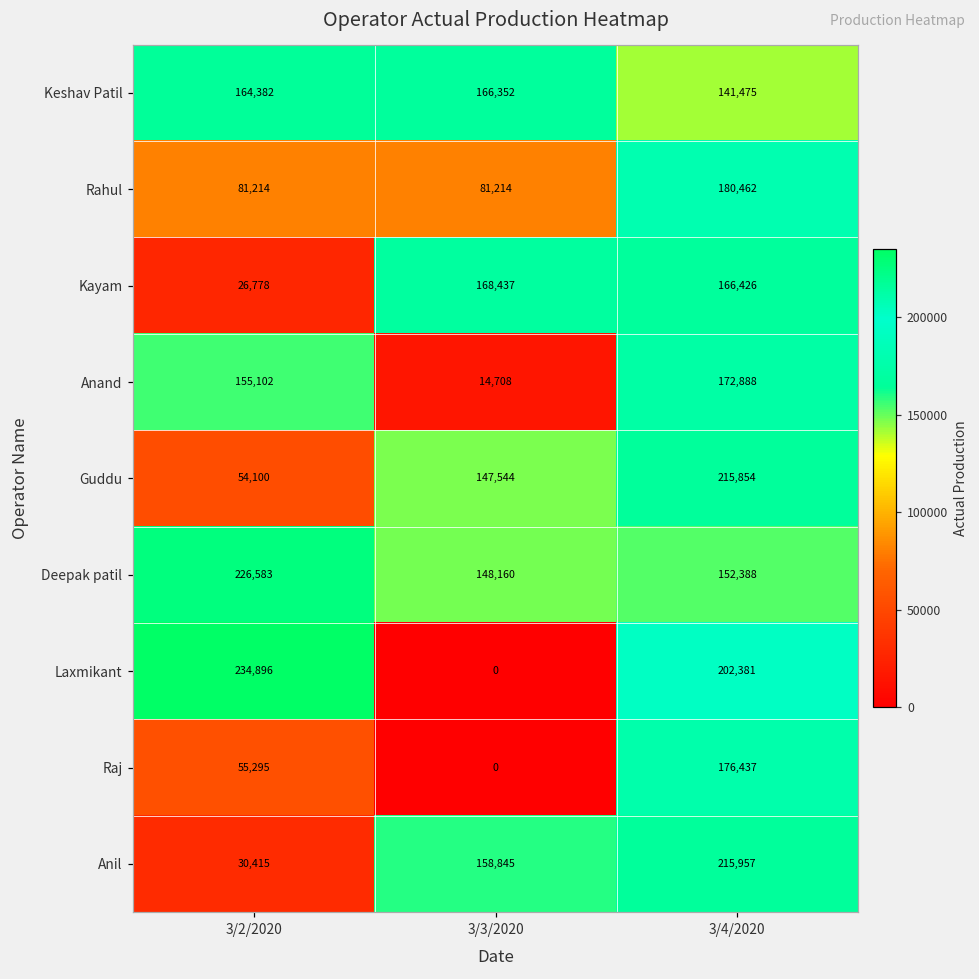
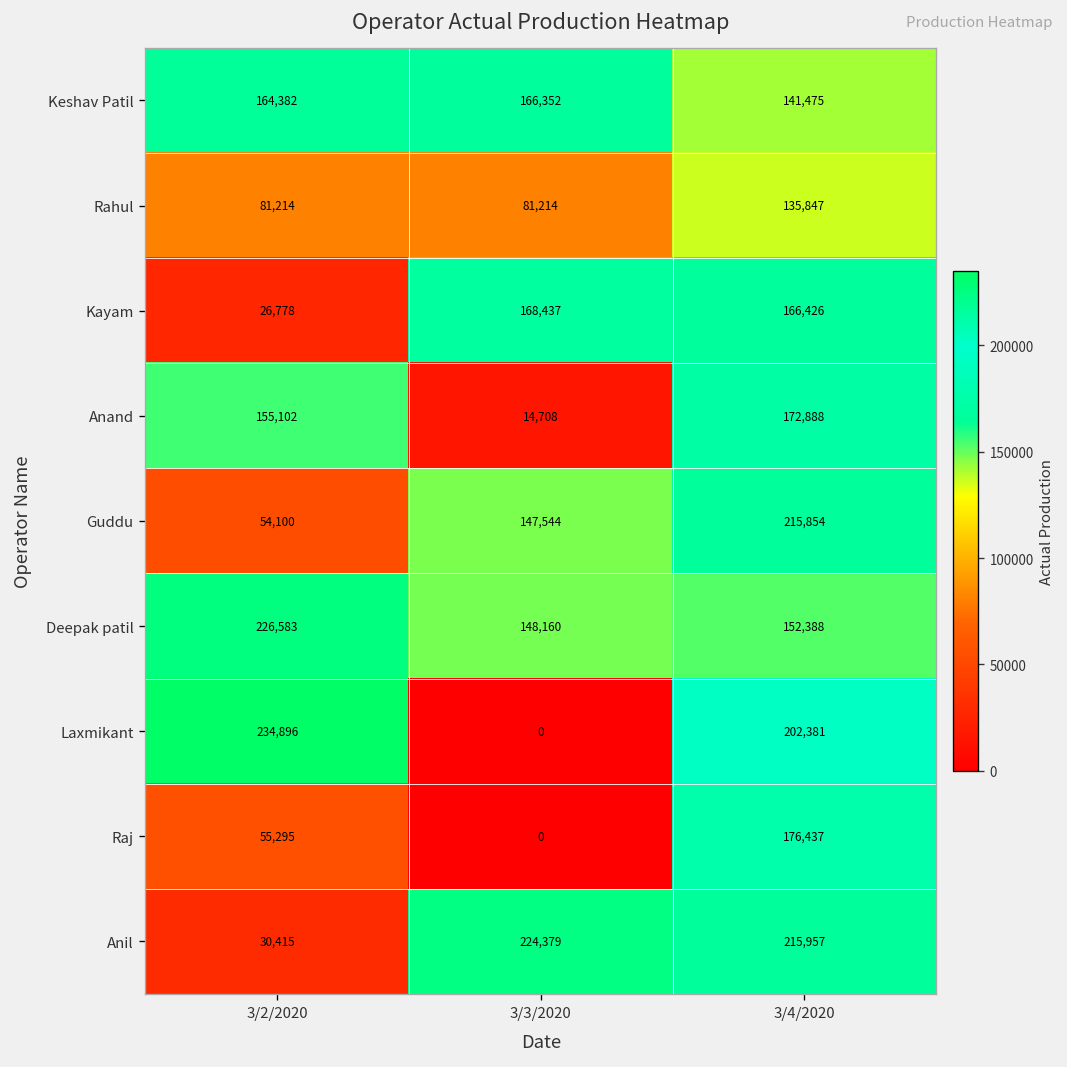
Rahul, 3/4/2020: 180,462 -> 135,847
Anil, 3/3/2020: 158,845 -> 224,379
